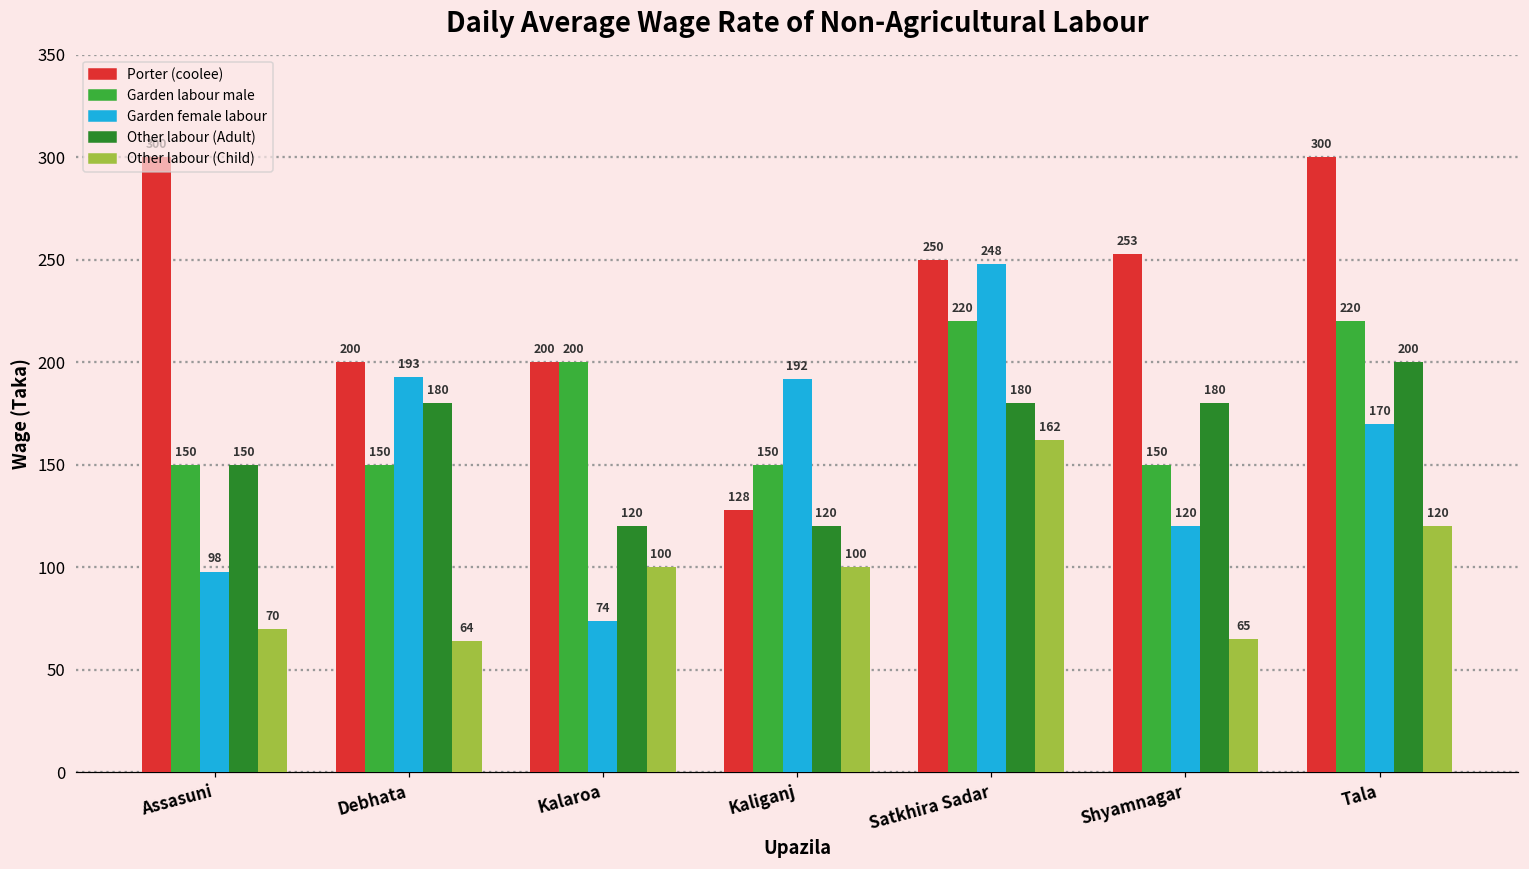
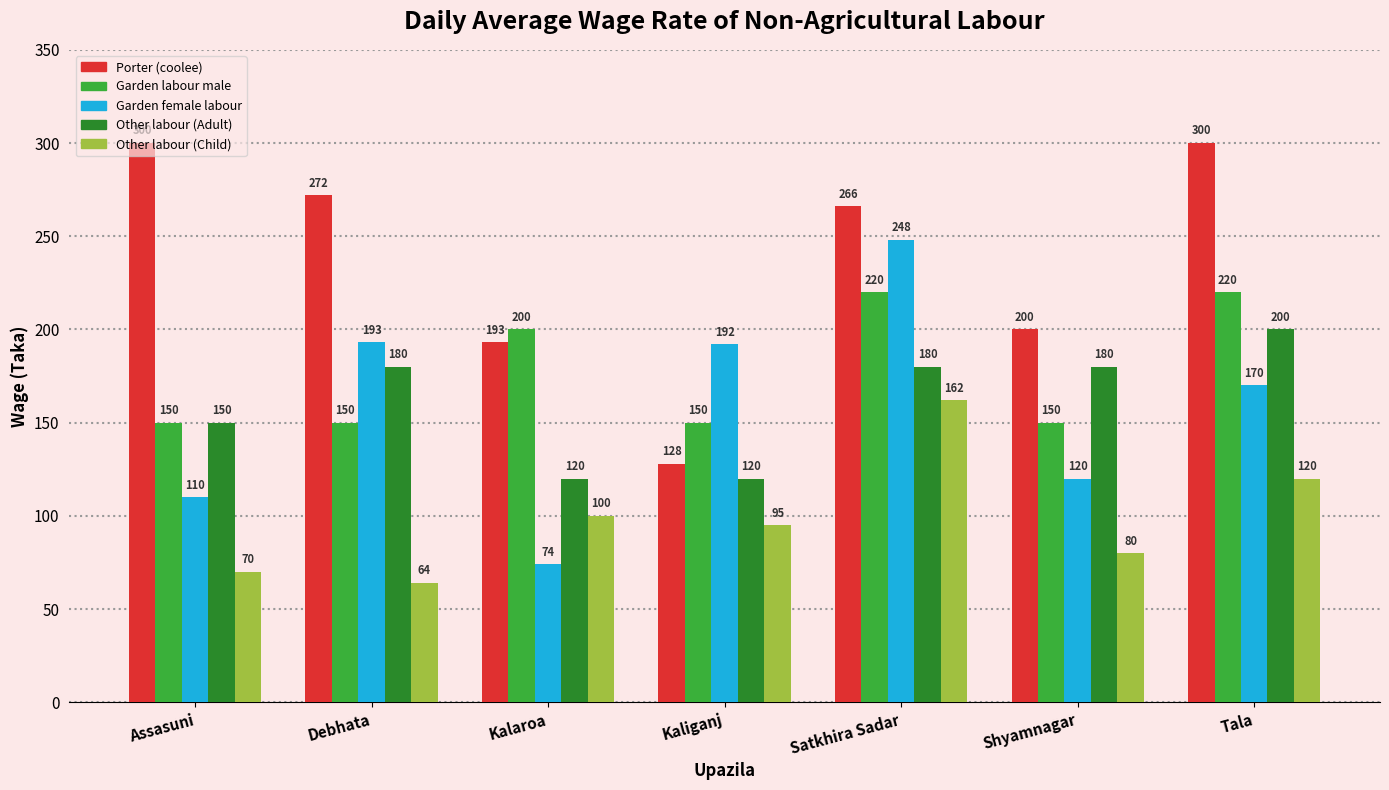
Garden female labour, Assasuni: 98 -> 110
Porter (coolee), Debhata: 200 -> 272
Porter (coolee), Kalaroa: 200 -> 193
Other labour (Child), Kaliganj: 100 -> 95
Porter (coolee), Satkhira Sadar: 250 -> 266
Porter (coolee), Shyamnagar: 253 -> 200
Other labour (Child), Shyamnagar: 65 -> 80
